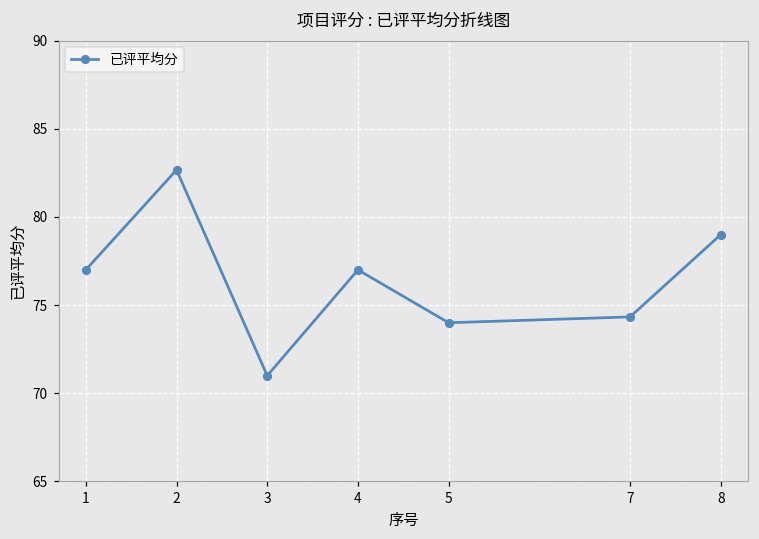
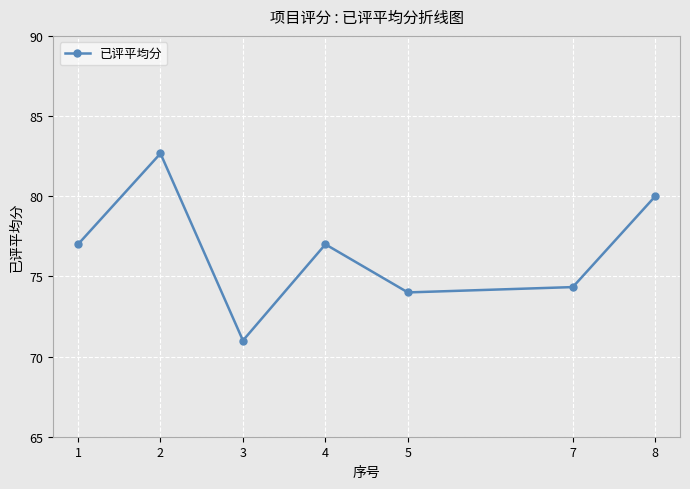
8: 79 -> 80
